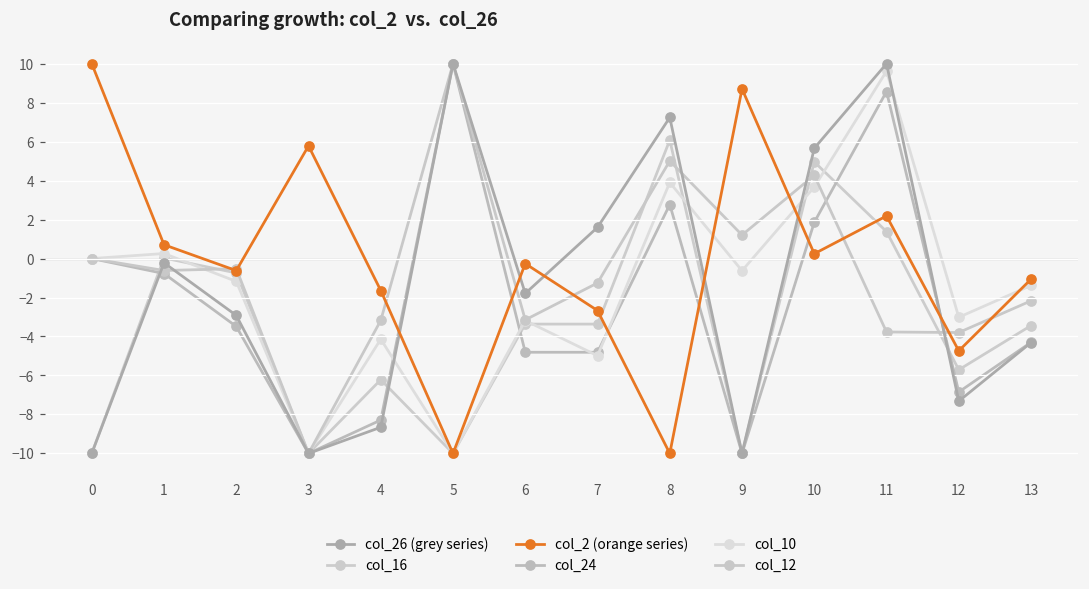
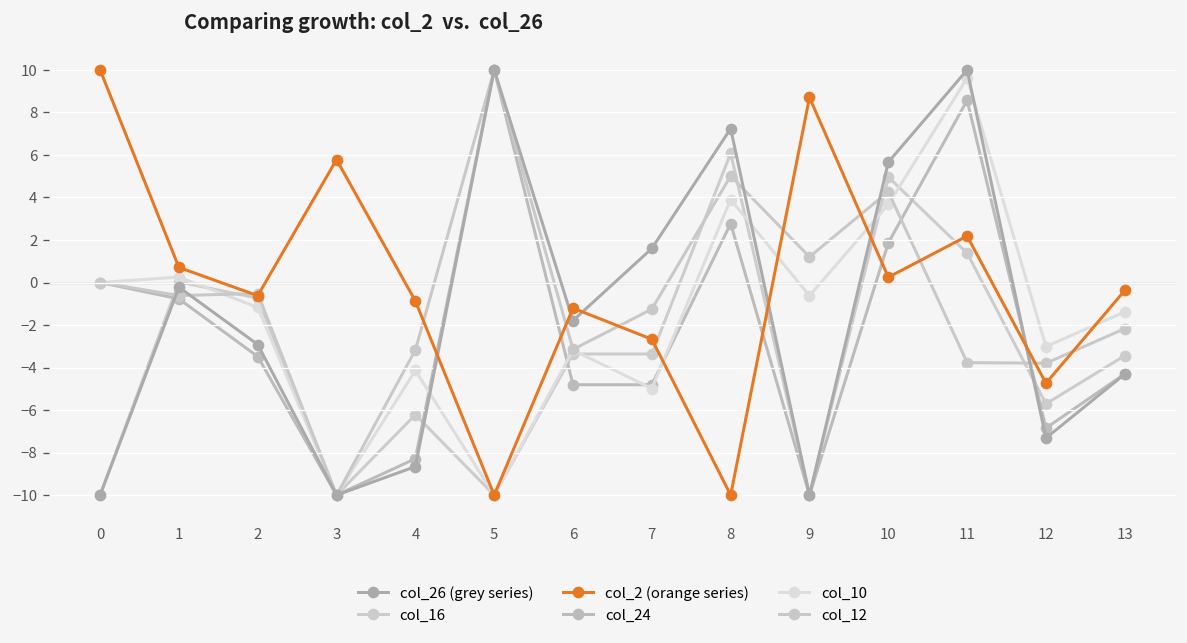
col_2 (orange series), 4: -1.6 -> -0.9
col_2 (orange series), 6: -0.3 -> -1.2
col_2 (orange series), 13: -1.1 -> -0.4
